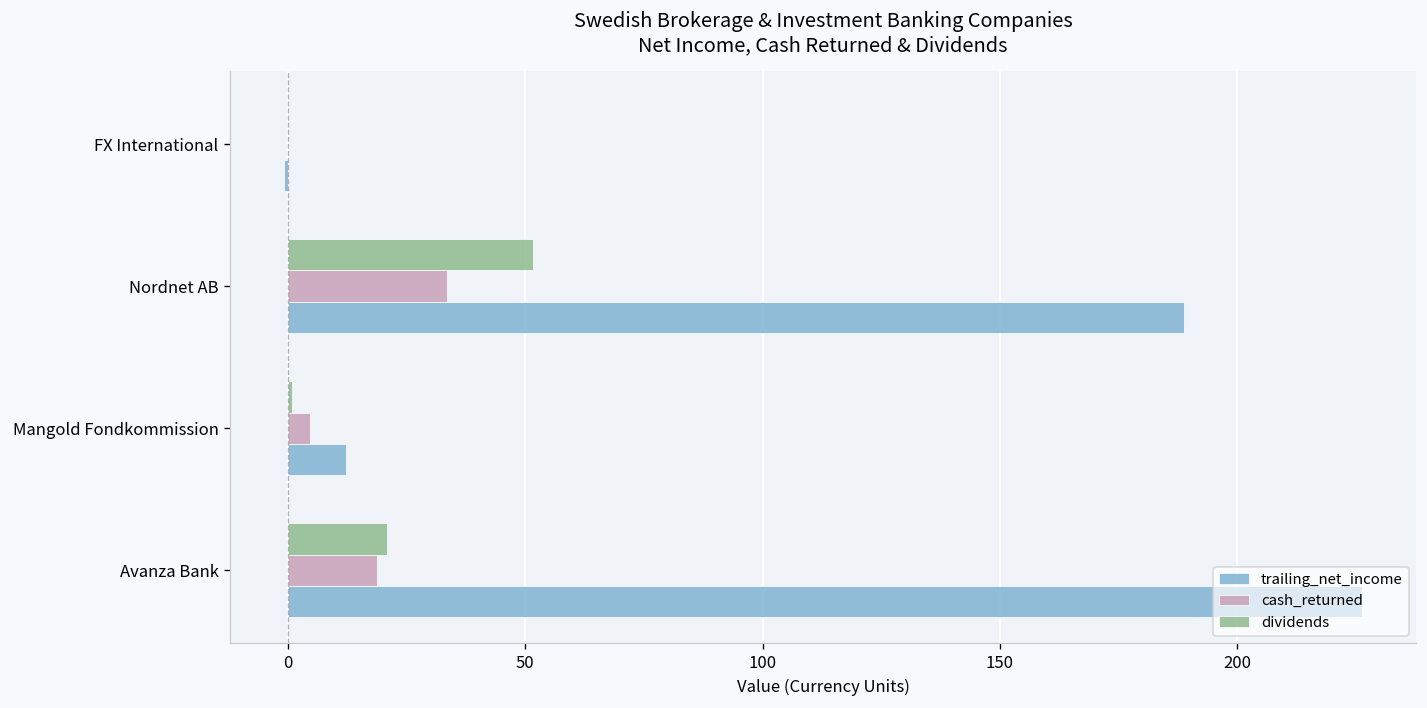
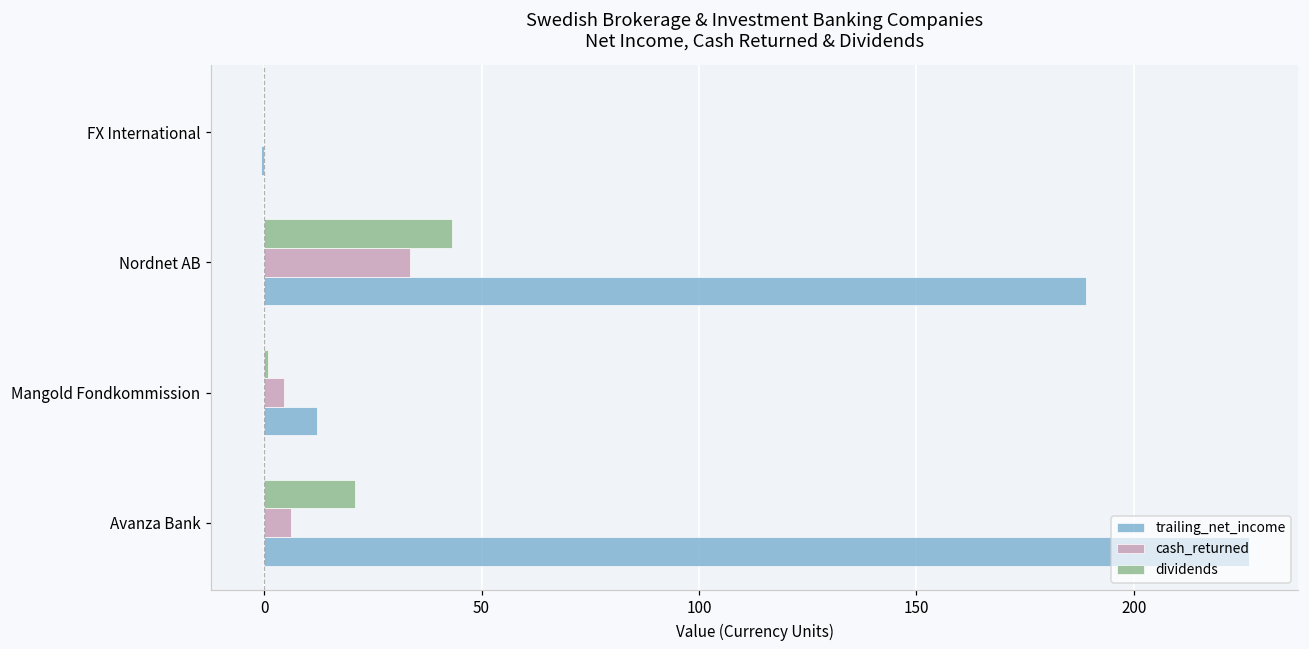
dividends, Nordnet AB: 52 -> 43
cash_returned, Avanza Bank: 19 -> 6
